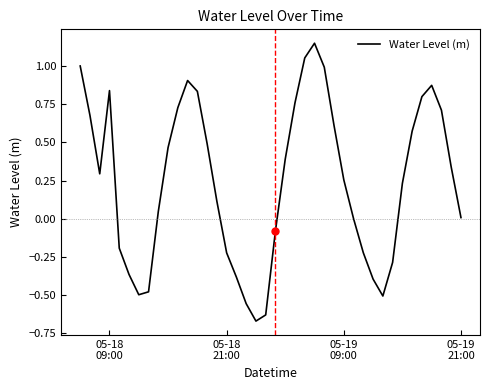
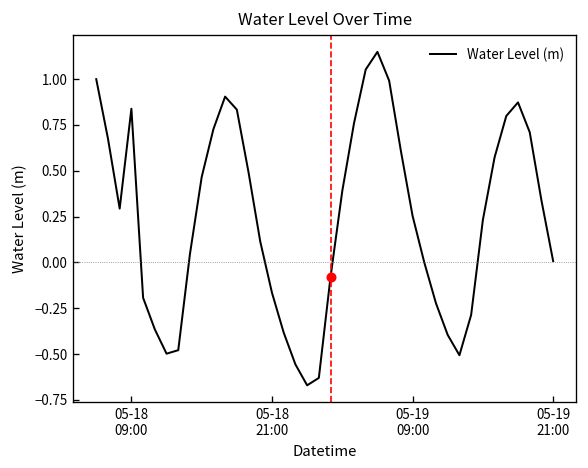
Water Level (m), 05-18 21:00: -0.22 -> -0.17
